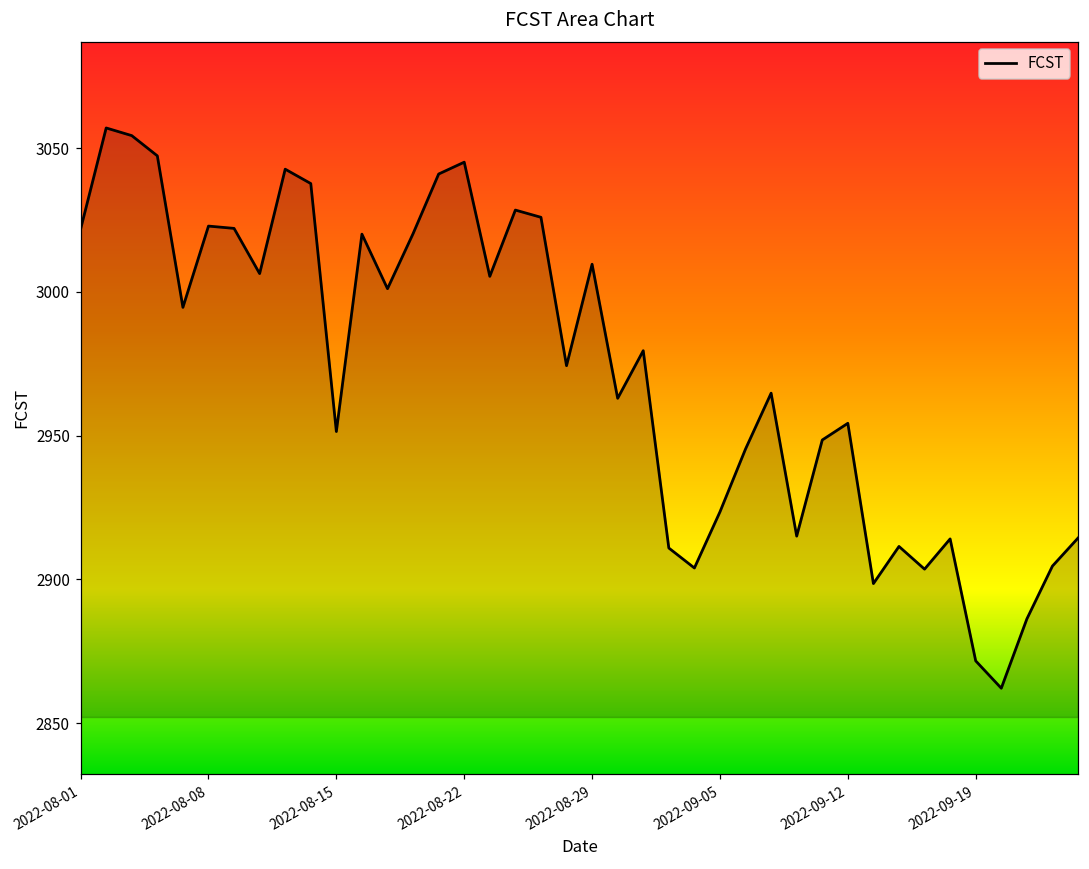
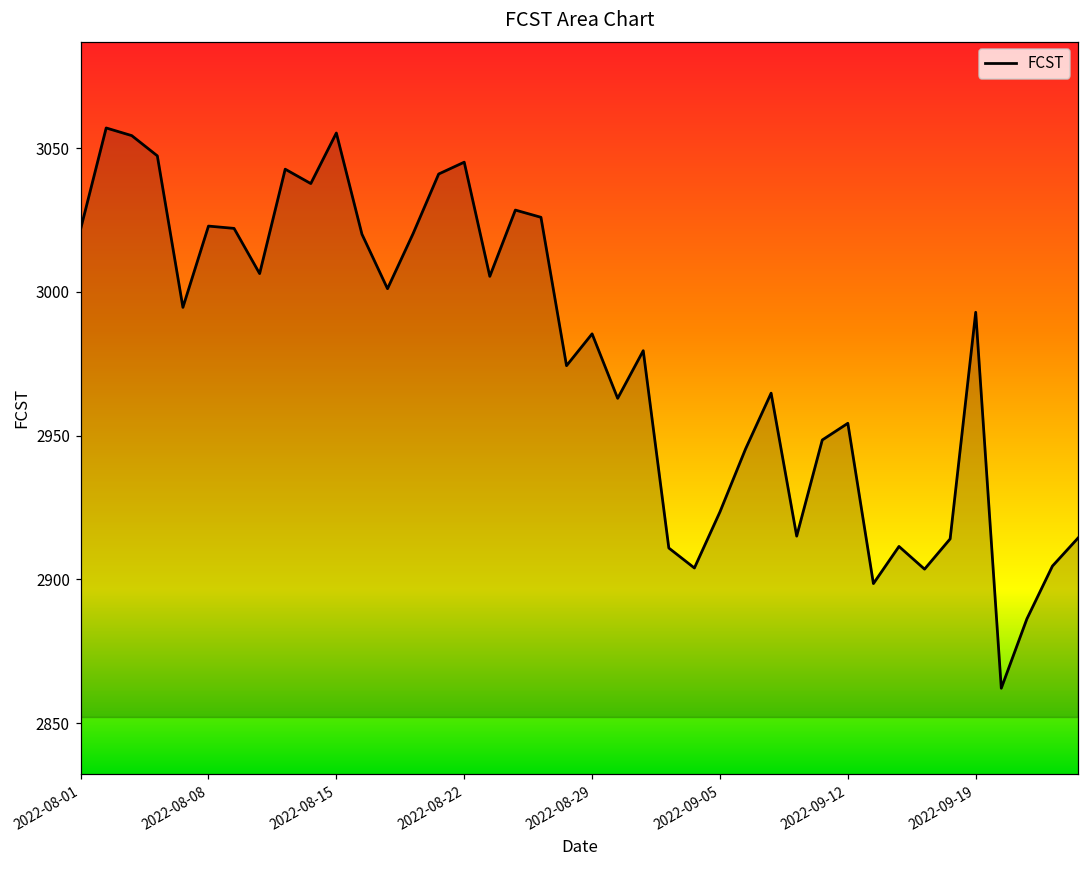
2022-08-15: 2951 -> 3055
2022-08-29: 3010 -> 2985
2022-09-19: 2872 -> 2993
